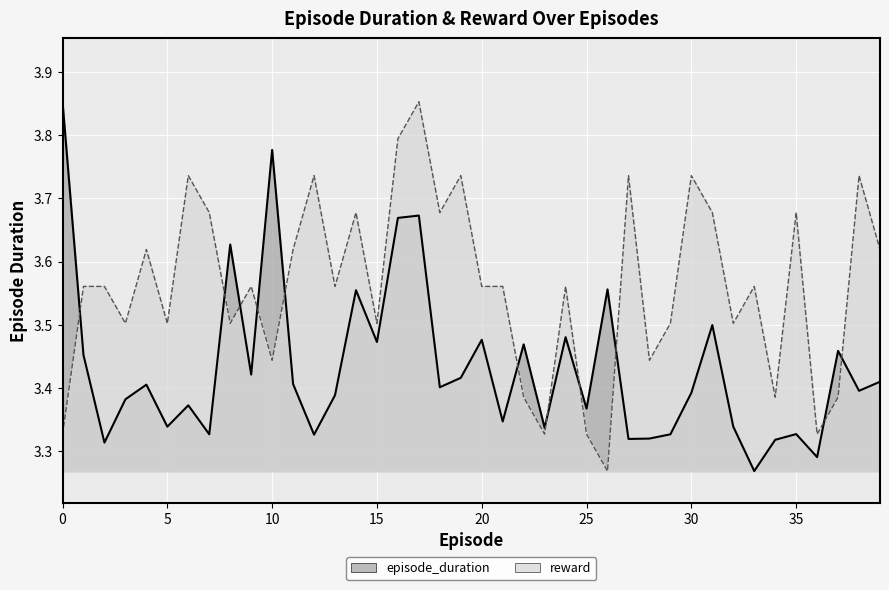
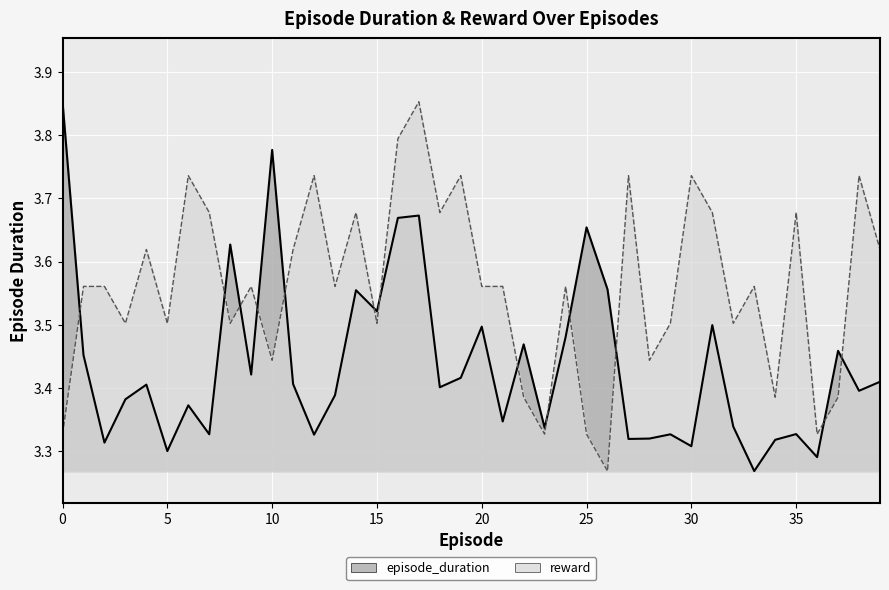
episode_duration, 5: 3.34 -> 3.30
episode_duration, 15: 3.47 -> 3.52
episode_duration, 20: 3.48 -> 3.50
episode_duration, 25: 3.37 -> 3.65
episode_duration, 30: 3.39 -> 3.31
